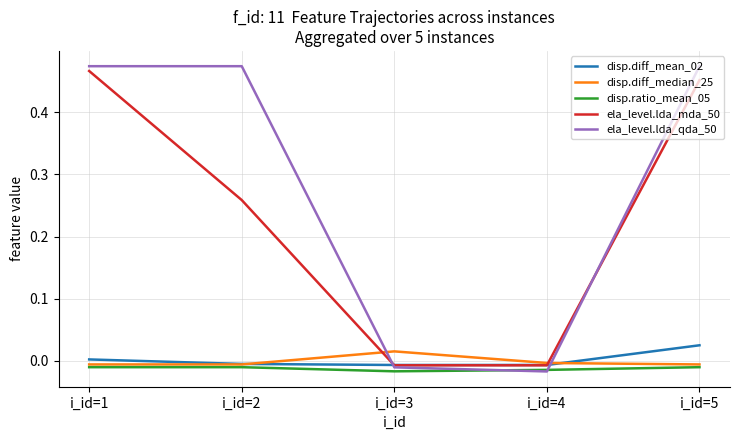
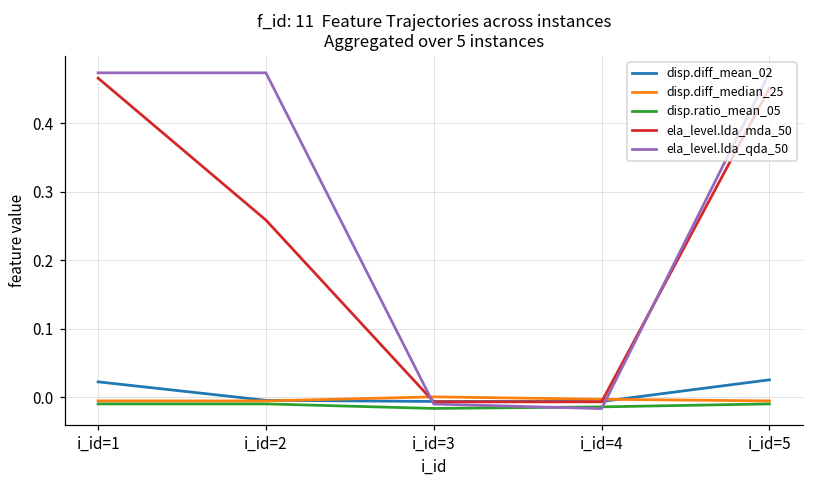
disp.diff_mean_02, i_id=1: 0.00 -> 0.02
disp.diff_median_25, i_id=3: 0.02 -> 0.00
